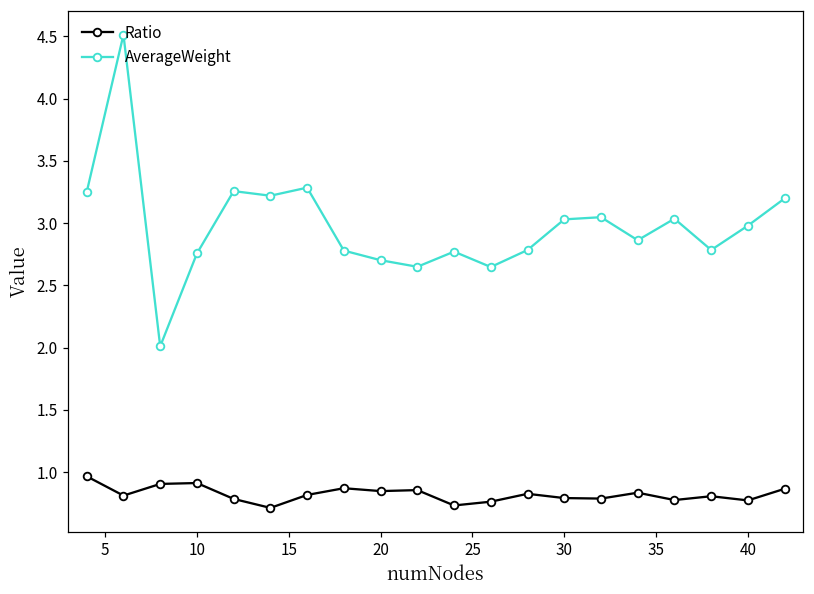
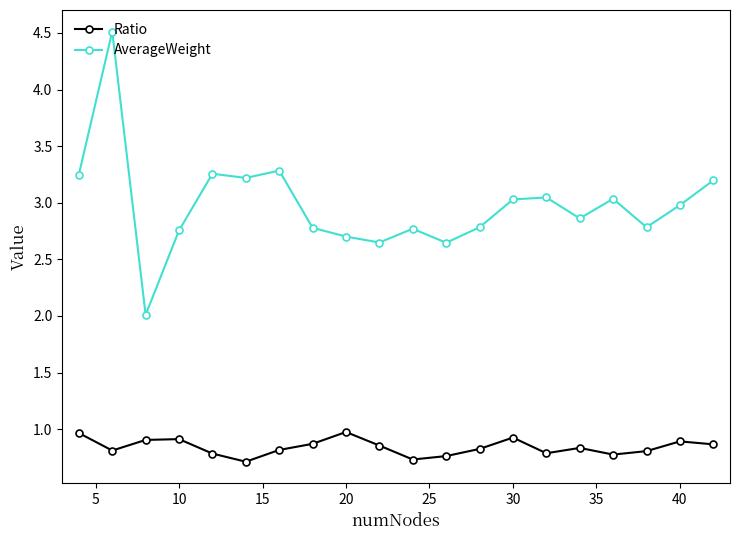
Ratio, 20: 0.85 -> 0.97
Ratio, 30: 0.79 -> 0.93
Ratio, 40: 0.77 -> 0.89
